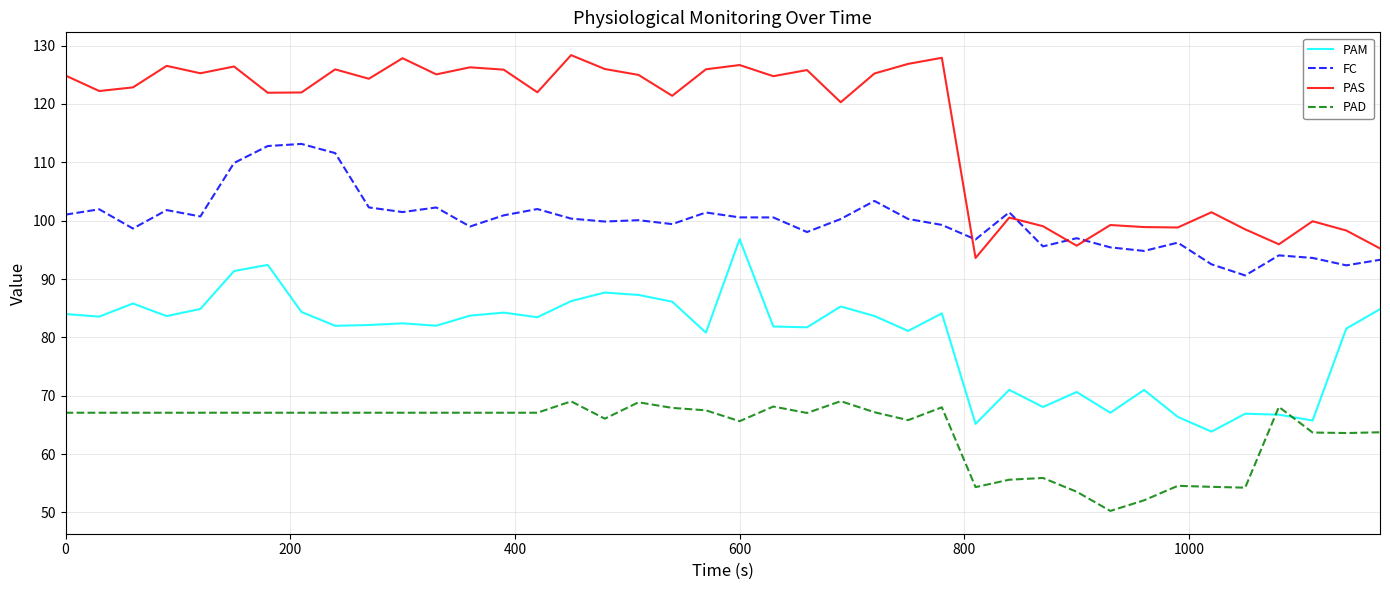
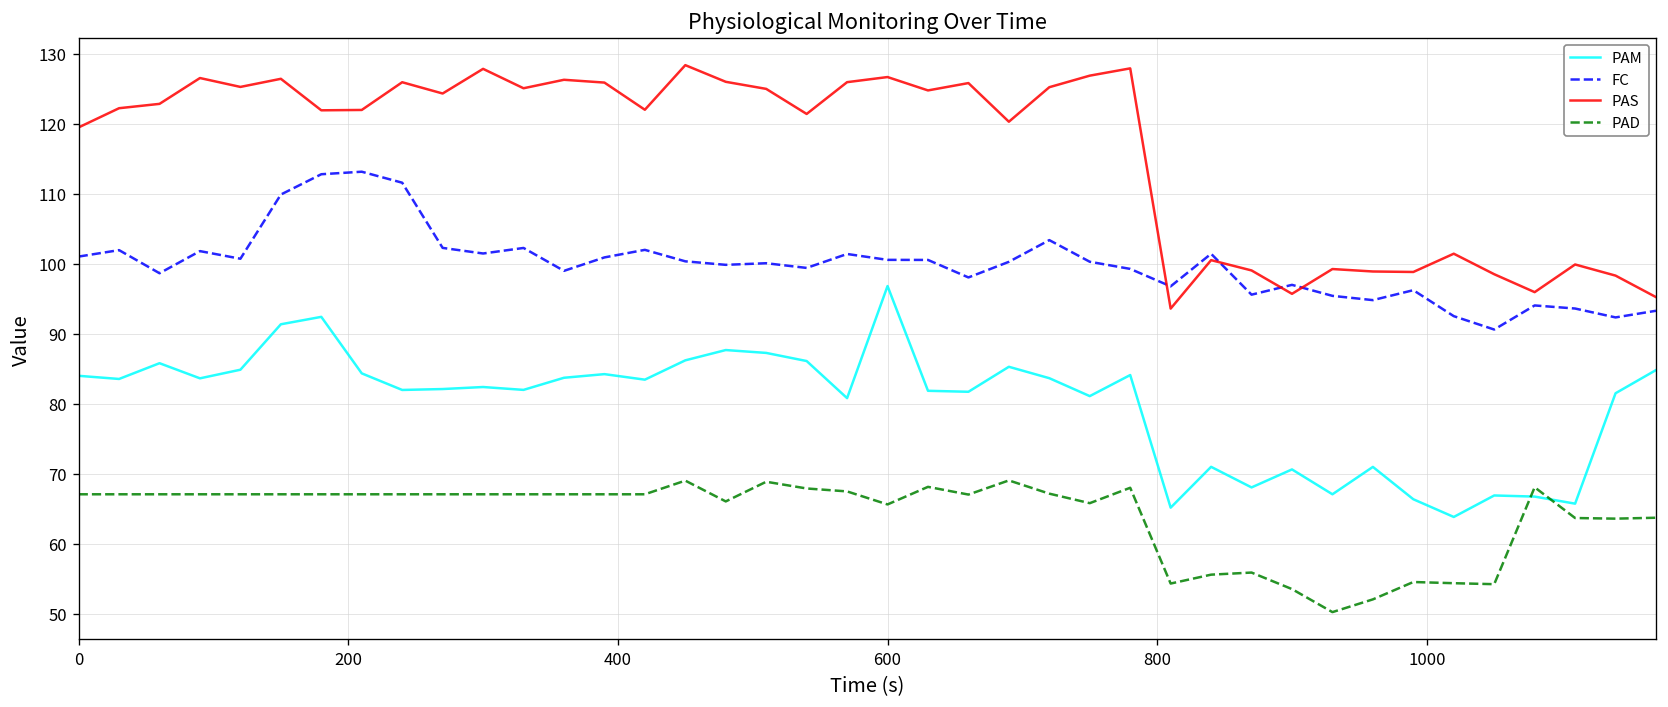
PAS, 0: 125 -> 119
